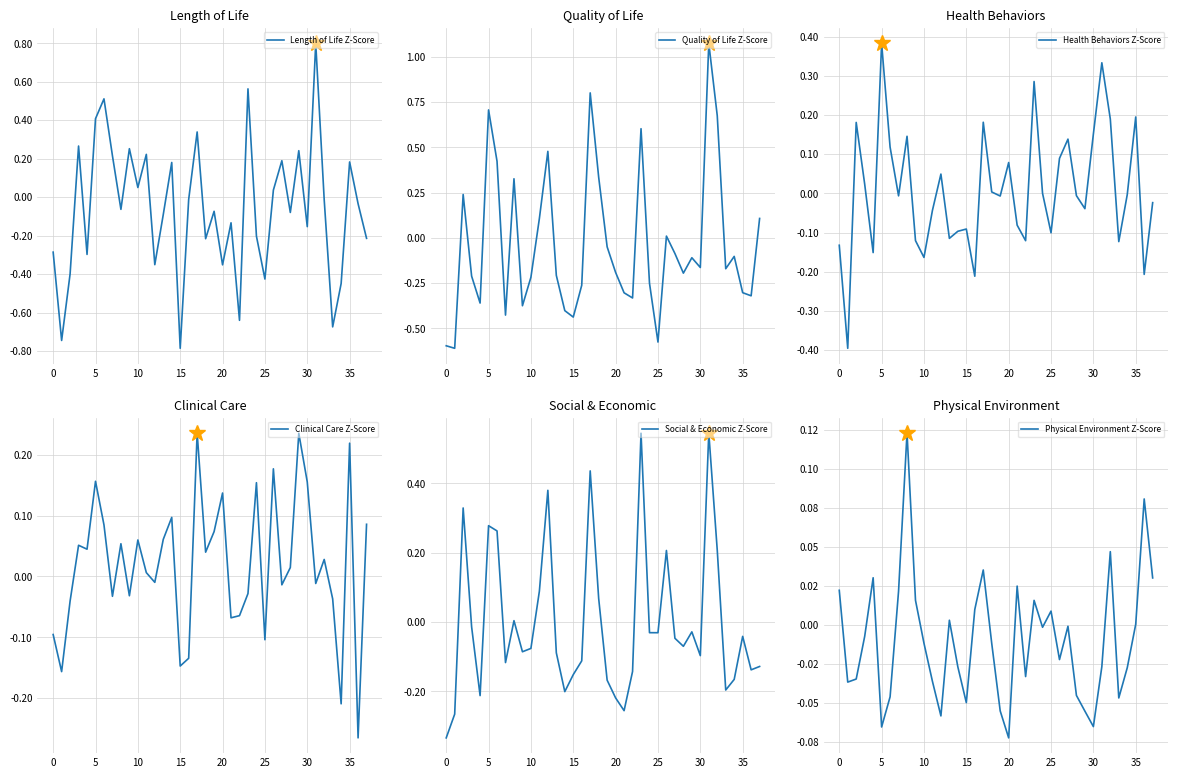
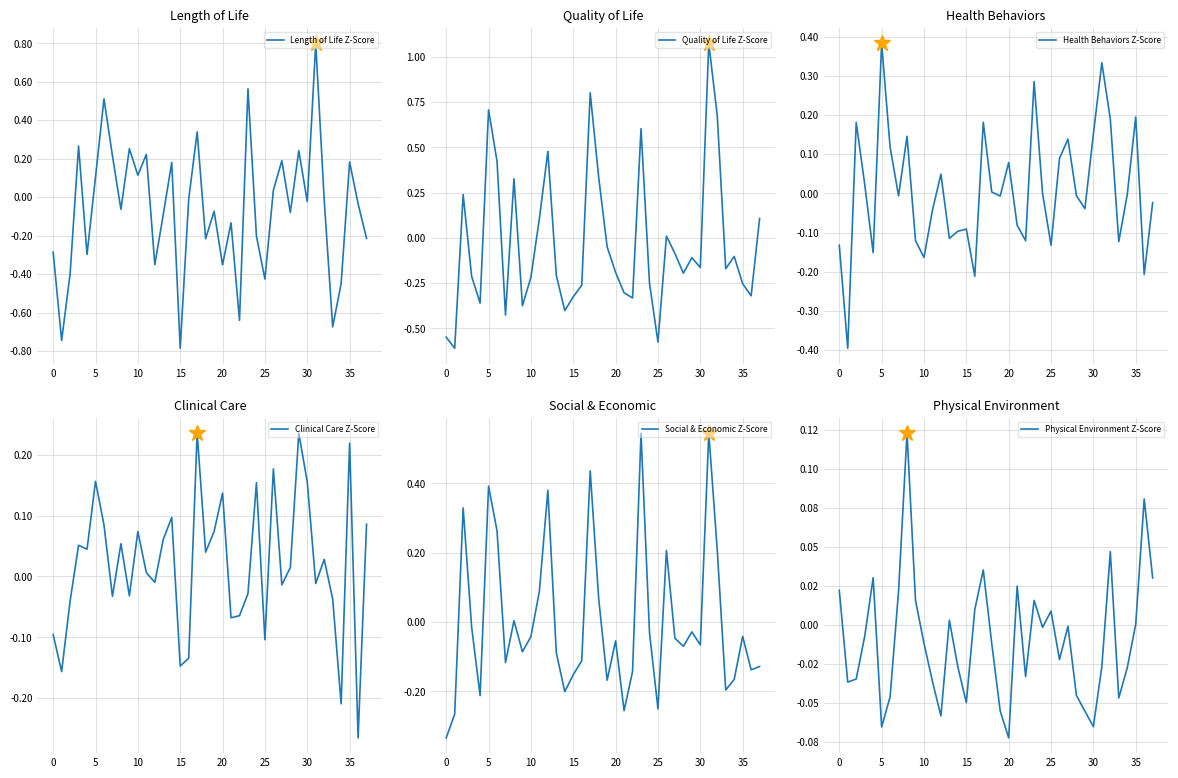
Length of Life, Length of Life Z-Score, 5: 0.41 -> 0.10
Length of Life, Length of Life Z-Score, 10: 0.05 -> 0.11
Length of Life, Length of Life Z-Score, 30: -0.15 -> -0.02
Quality of Life, Quality of Life Z-Score, 0: -0.60 -> -0.55
Quality of Life, Quality of Life Z-Score, 15: -0.44 -> -0.33
Quality of Life, Quality of Life Z-Score, 35: -0.30 -> -0.25
Health Behaviors, Health Behaviors Z-Score, 25: -0.10 -> -0.13
Clinical Care, Clinical Care Z-Score, 10: 0.06 -> 0.07
Social & Economic, Social & Economic Z-Score, 5: 0.28 -> 0.39
Social & Economic, Social & Economic Z-Score, 10: -0.08 -> -0.04
Social & Economic, Social & Economic Z-Score, 20: -0.22 -> -0.05
Social & Economic, Social & Economic Z-Score, 25: -0.03 -> -0.25
Social & Economic, Social & Economic Z-Score, 30: -0.10 -> -0.07
